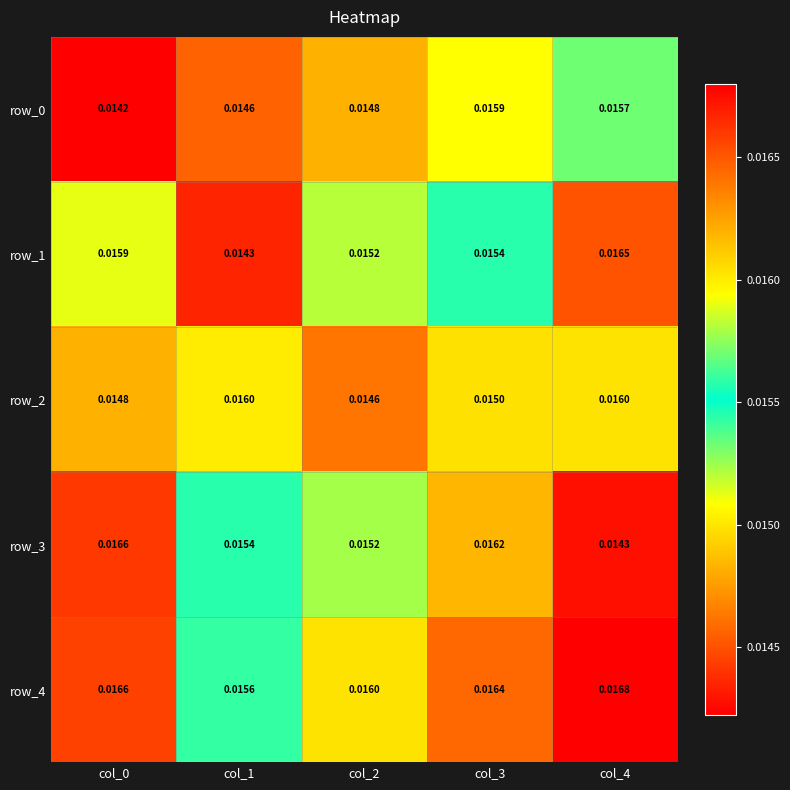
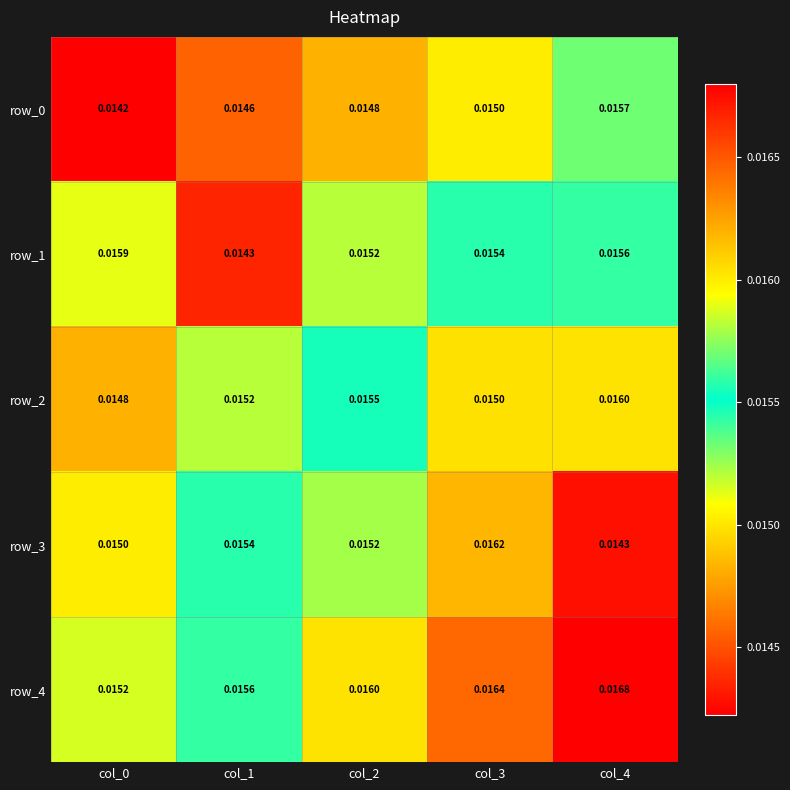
row_0, col_3: 0.0159 -> 0.0150
row_1, col_4: 0.0165 -> 0.0156
row_2, col_1: 0.0160 -> 0.0152
row_2, col_2: 0.0146 -> 0.0155
row_3, col_0: 0.0166 -> 0.0150
row_4, col_0: 0.0166 -> 0.0152
